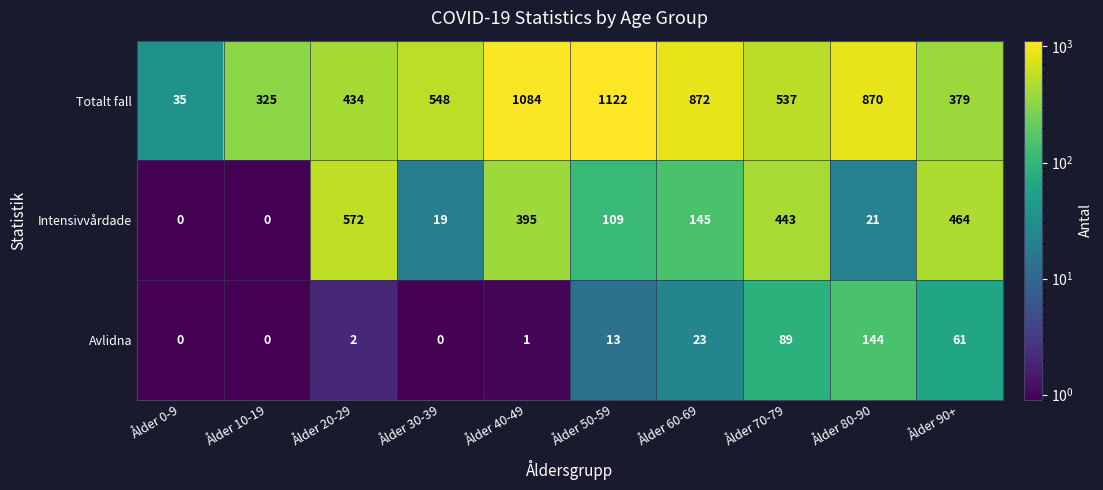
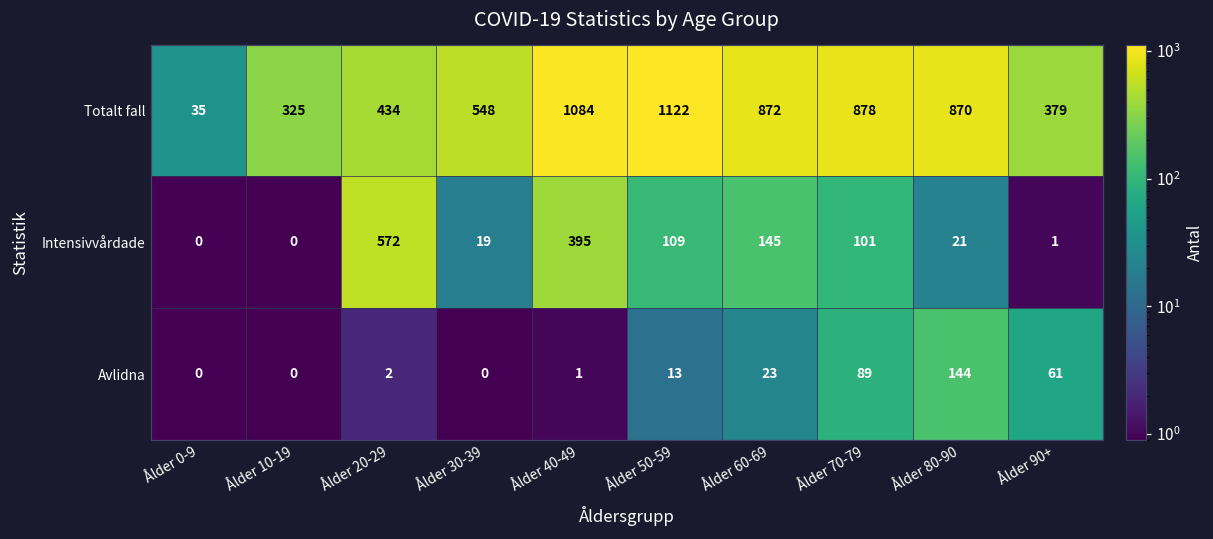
Totalt fall, Ålder 70-79: 537 -> 878
Intensivvårdade, Ålder 70-79: 443 -> 101
Intensivvårdade, Ålder 90+: 464 -> 1
